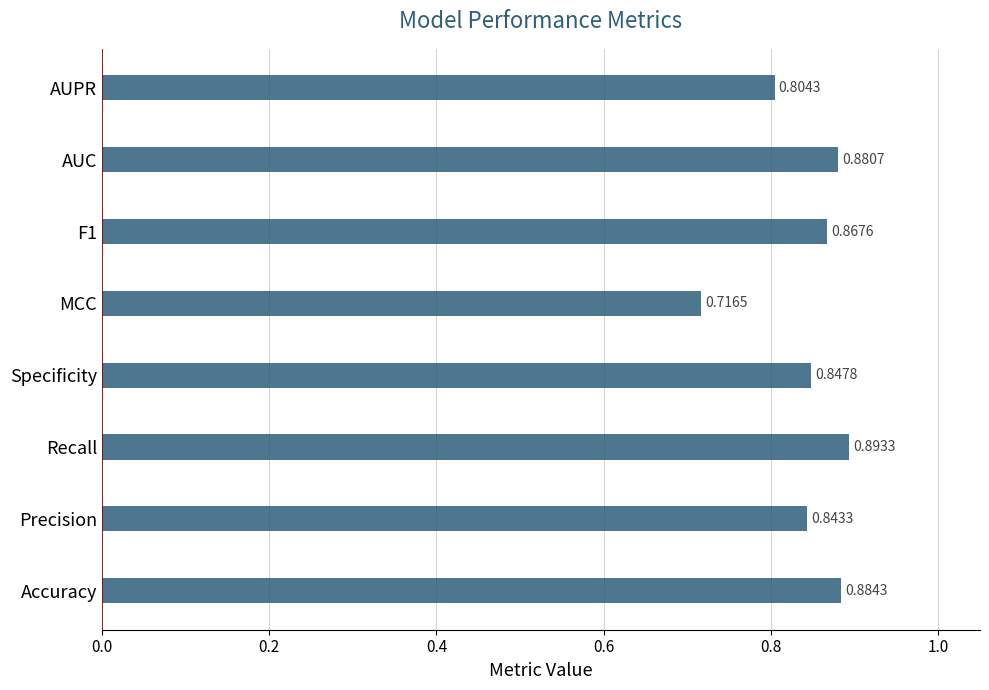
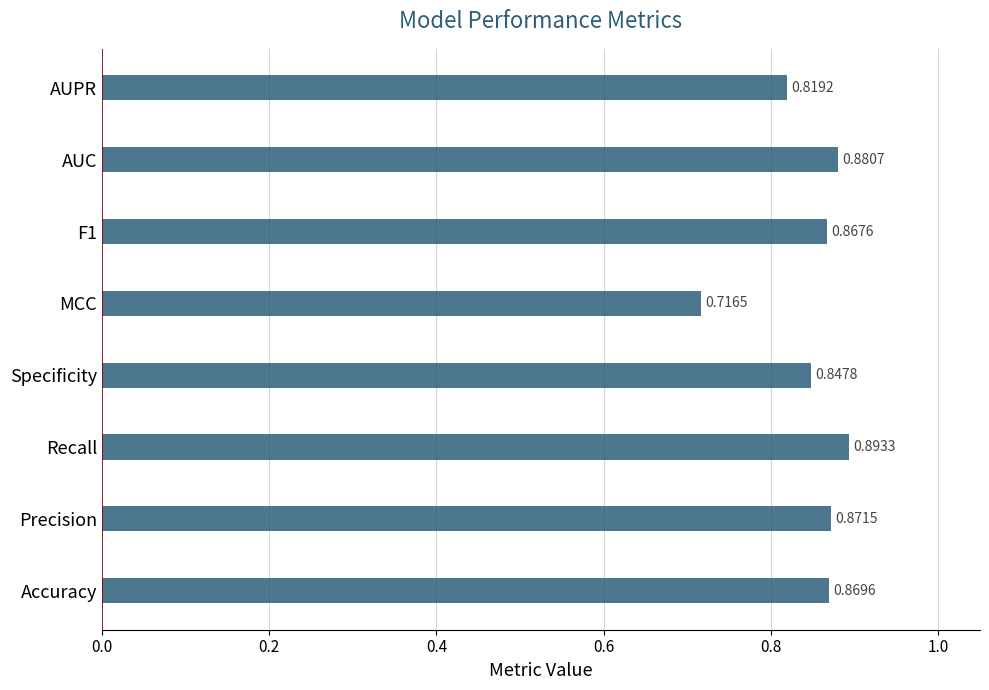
AUPR: 0.8043 -> 0.8192
Precision: 0.8433 -> 0.8715
Accuracy: 0.8843 -> 0.8696
